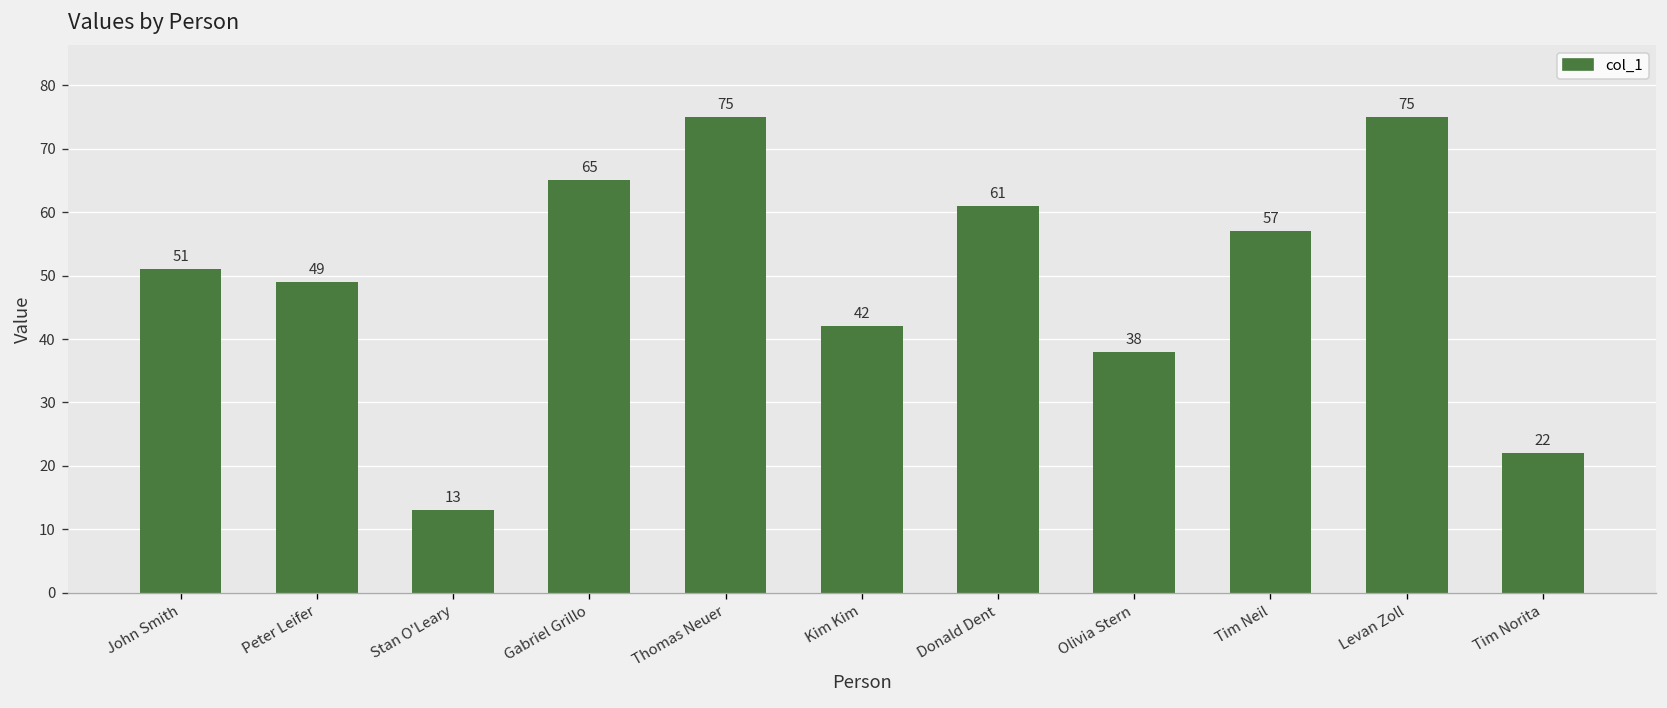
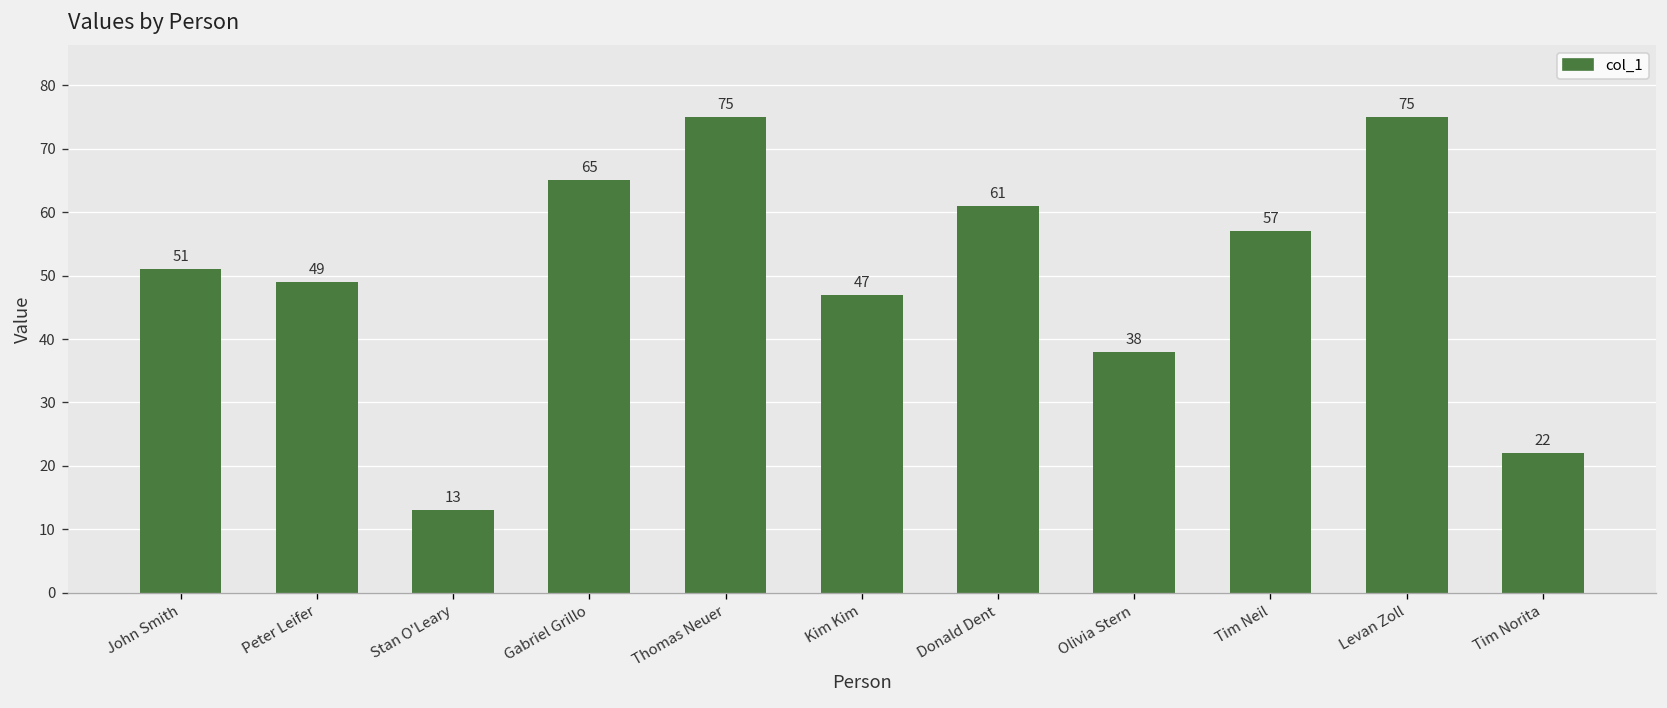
Kim Kim: 42 -> 47
